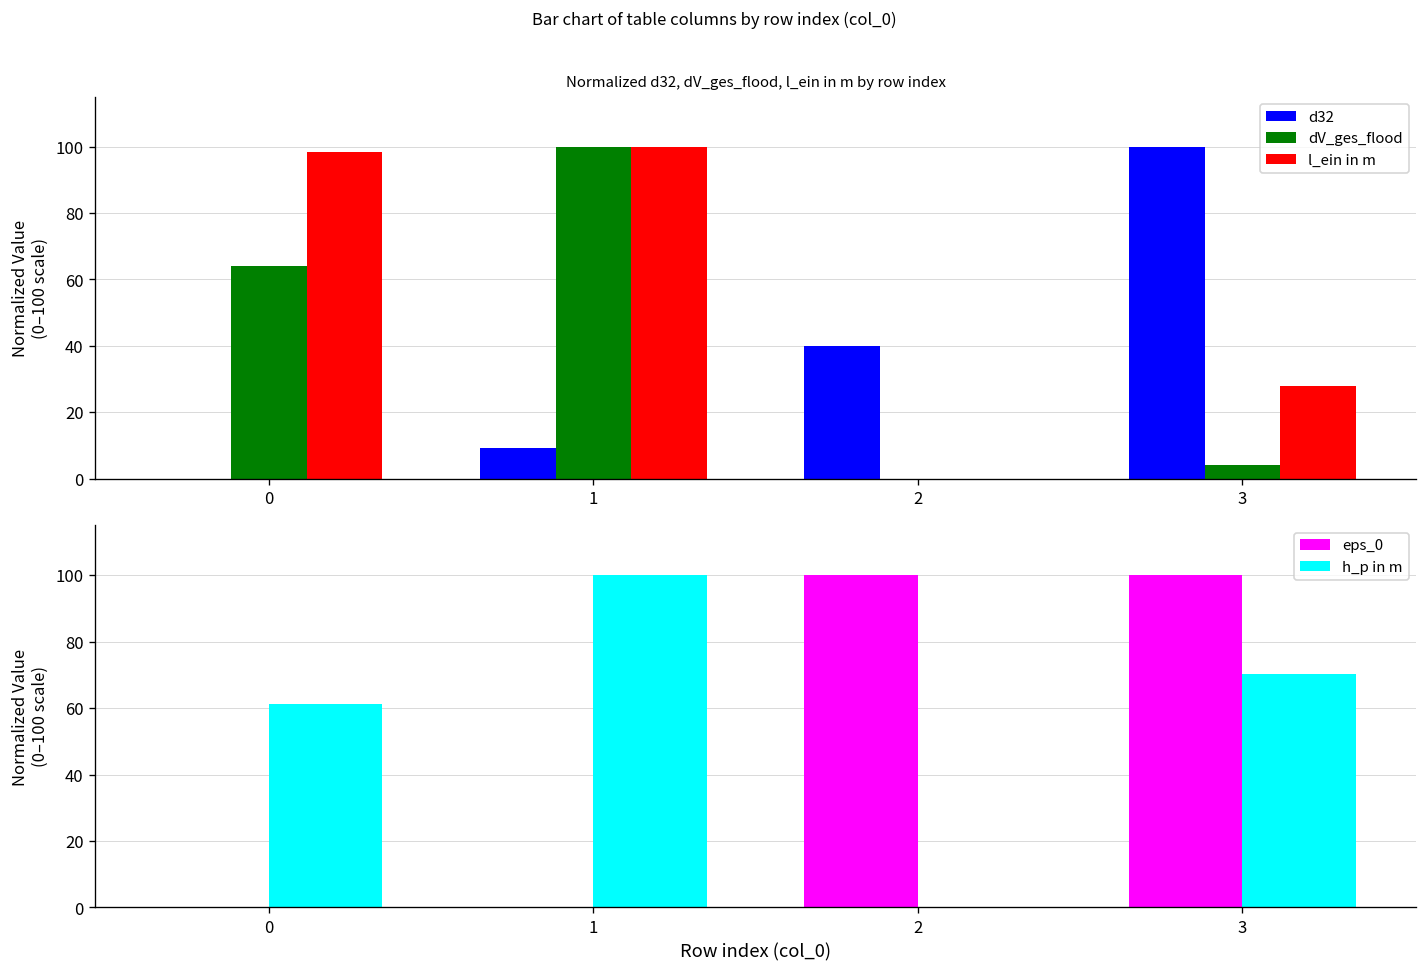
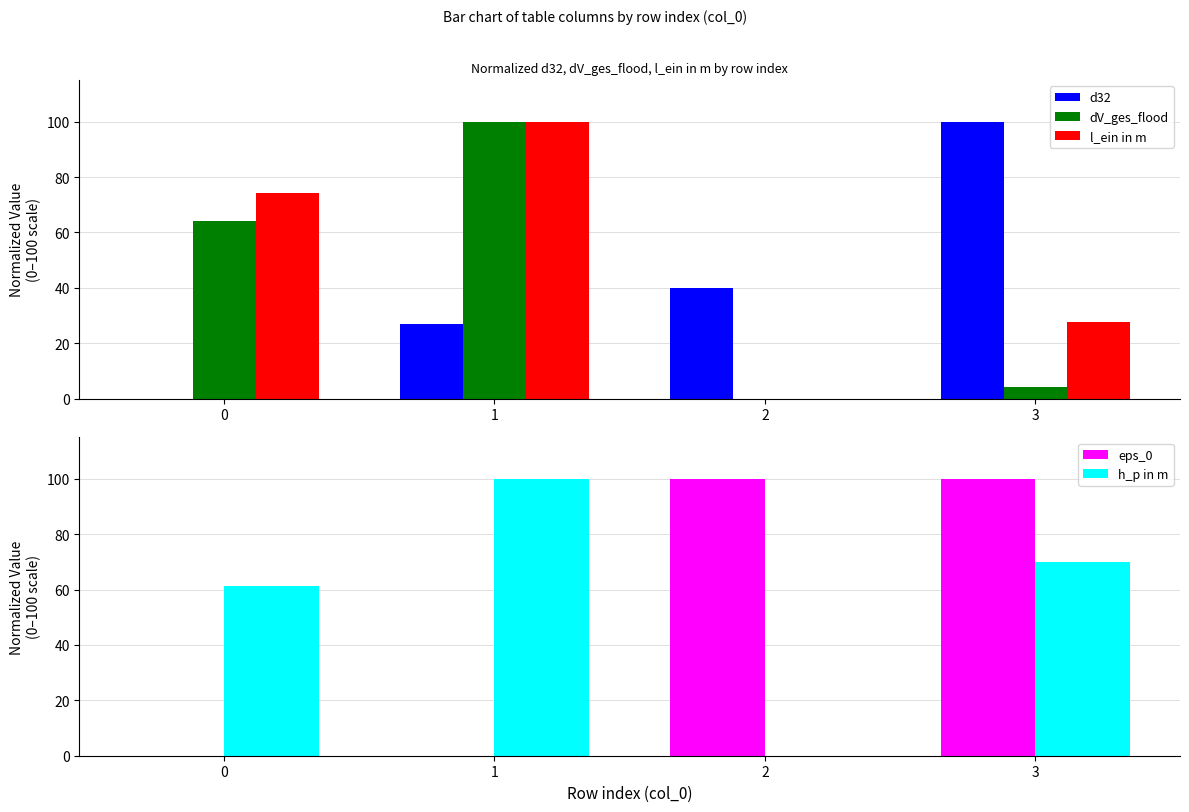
Normalized d32, dV_ges_flood, l_ein in m by row index, l_ein in m, 0: 98 -> 74
Normalized d32, dV_ges_flood, l_ein in m by row index, d32, 1: 9 -> 27
